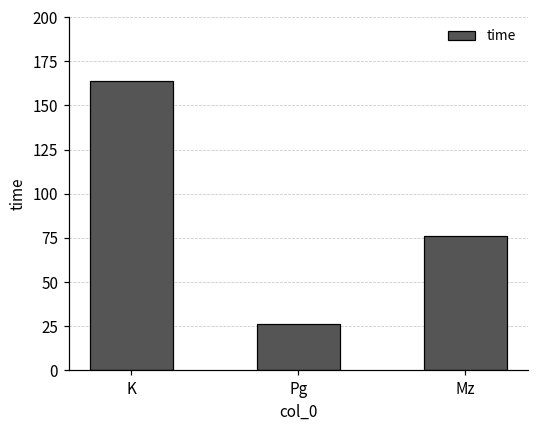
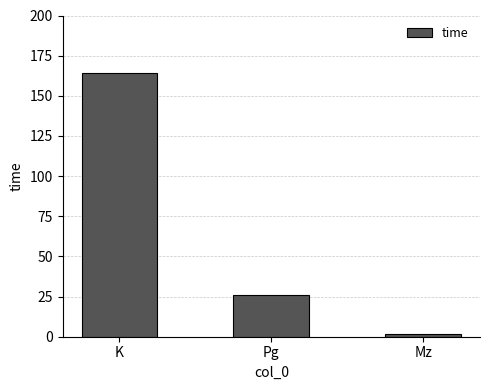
Mz: 76 -> 2
